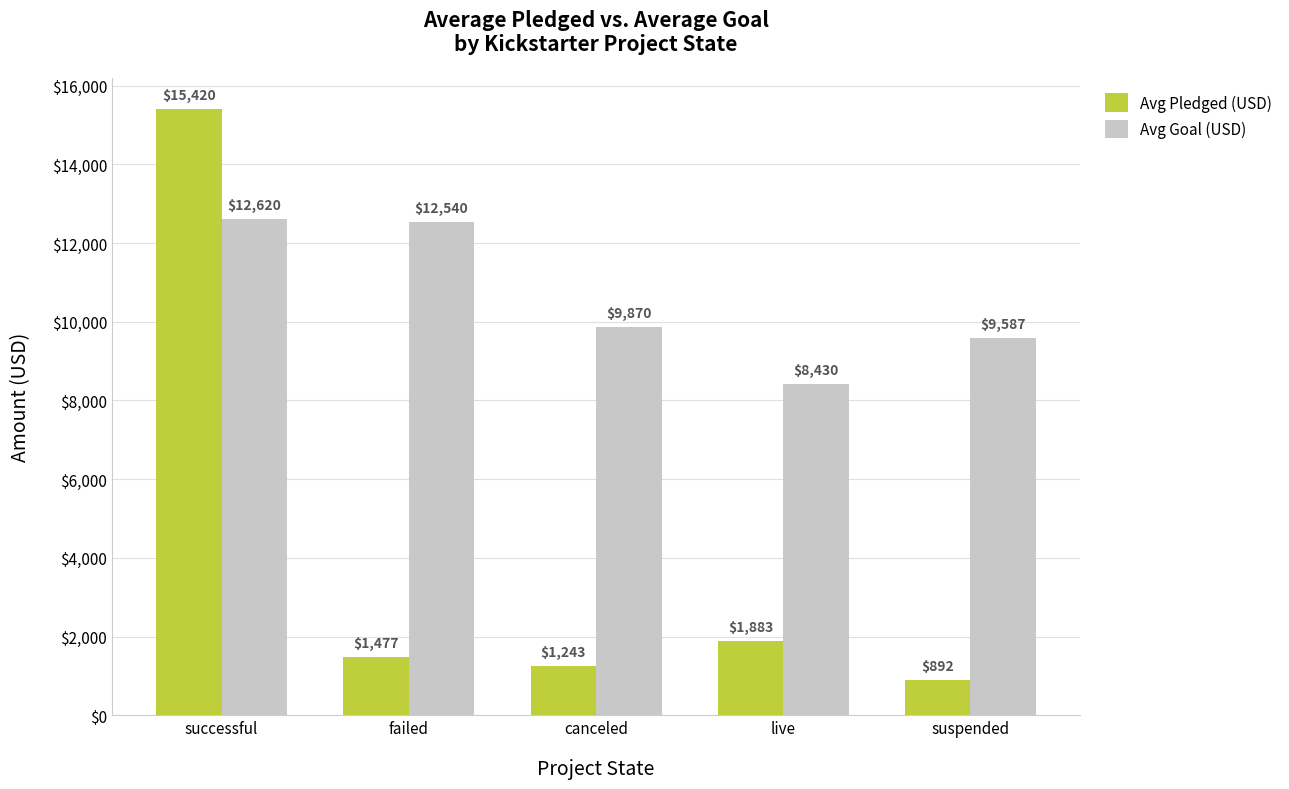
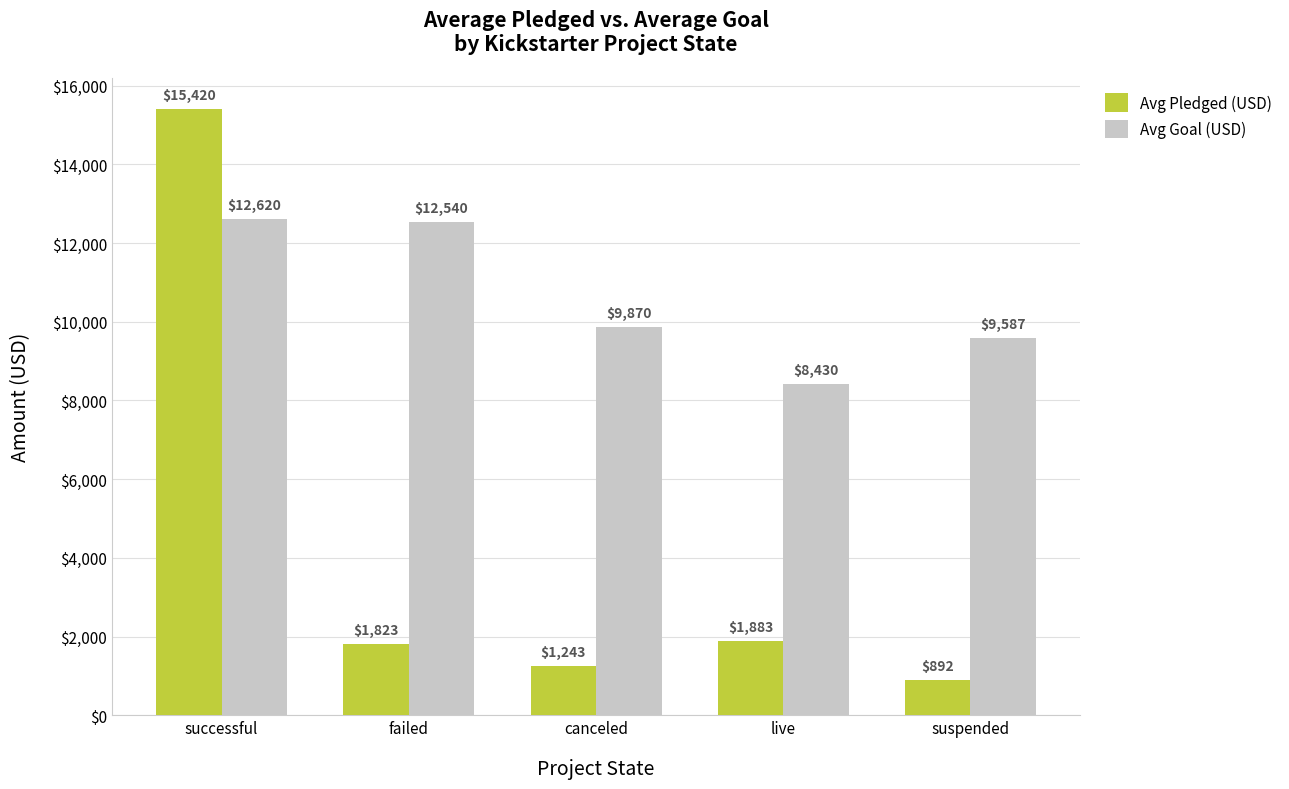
Avg Pledged (USD), failed: $1,477 -> $1,823
